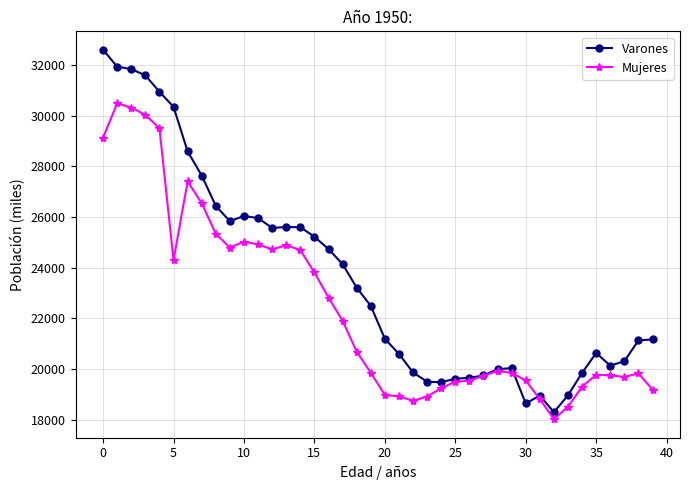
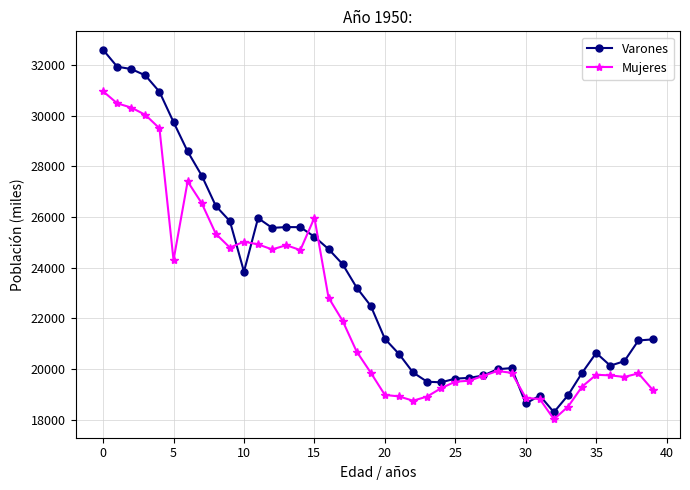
Mujeres, 0: 29100 -> 31000
Varones, 5: 30300 -> 29700
Varones, 10: 26000 -> 23800
Mujeres, 15: 23800 -> 26000
Mujeres, 30: 19500 -> 18900
